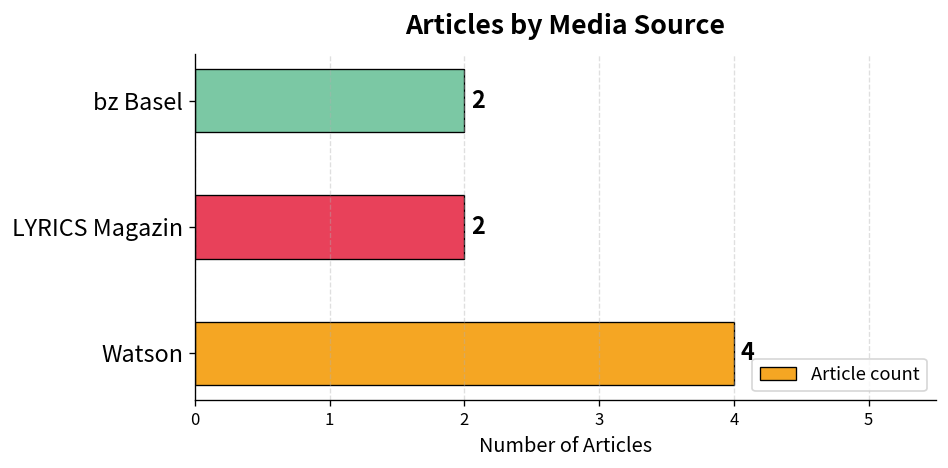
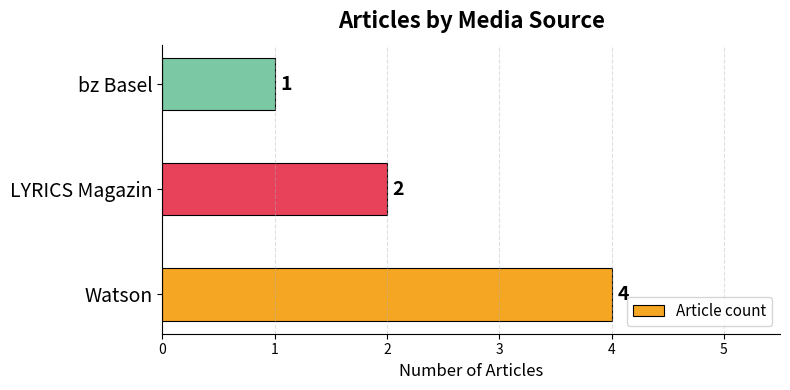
bz Basel: 2 -> 1
